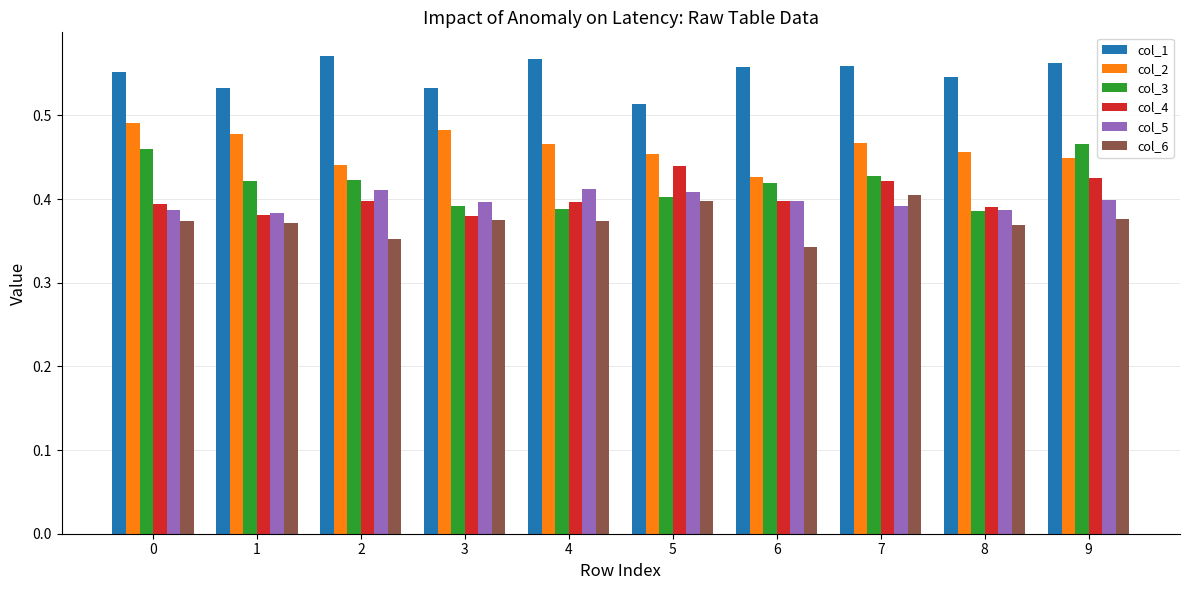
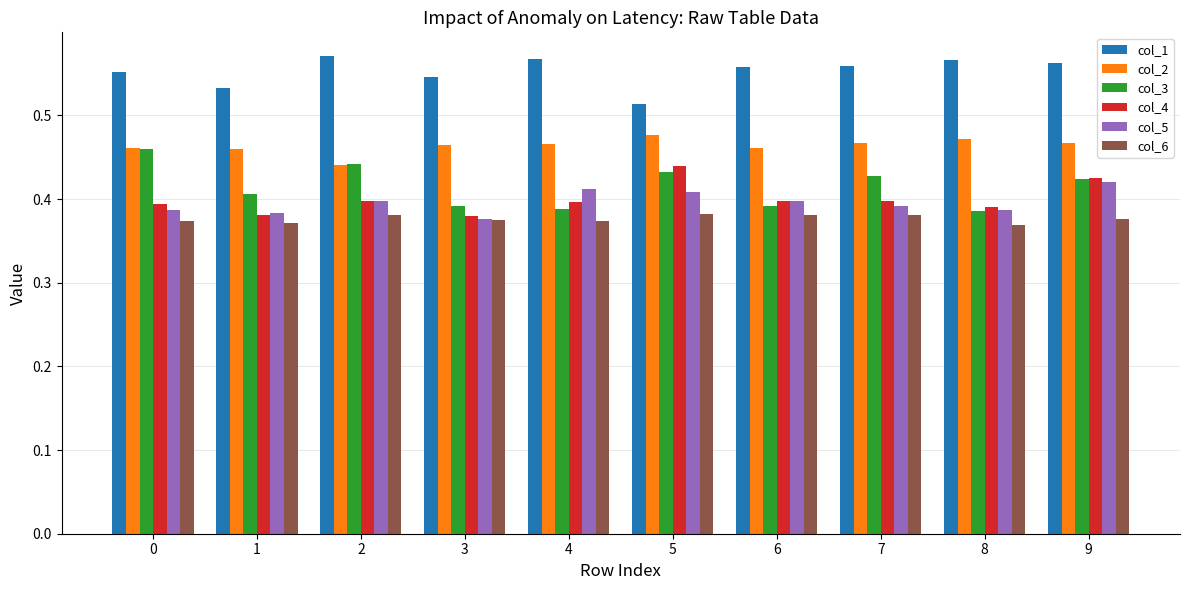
col_2, 0: 0.49 -> 0.46
col_2, 1: 0.48 -> 0.46
col_3, 1: 0.42 -> 0.41
col_3, 2: 0.42 -> 0.44
col_5, 2: 0.41 -> 0.40
col_6, 2: 0.35 -> 0.38
col_1, 3: 0.53 -> 0.55
col_2, 3: 0.48 -> 0.47
col_5, 3: 0.40 -> 0.38
col_2, 5: 0.45 -> 0.48
col_3, 5: 0.40 -> 0.43
col_6, 5: 0.40 -> 0.38
col_2, 6: 0.43 -> 0.46
col_3, 6: 0.42 -> 0.39
col_6, 6: 0.34 -> 0.38
col_4, 7: 0.42 -> 0.40
col_6, 7: 0.40 -> 0.38
col_1, 8: 0.55 -> 0.57
col_2, 8: 0.46 -> 0.47
col_2, 9: 0.45 -> 0.47
col_3, 9: 0.47 -> 0.42
col_5, 9: 0.40 -> 0.42
